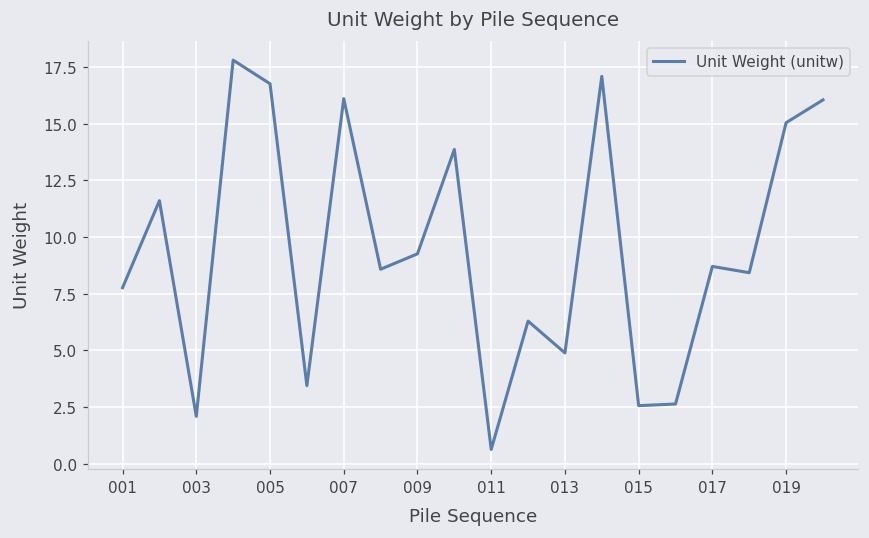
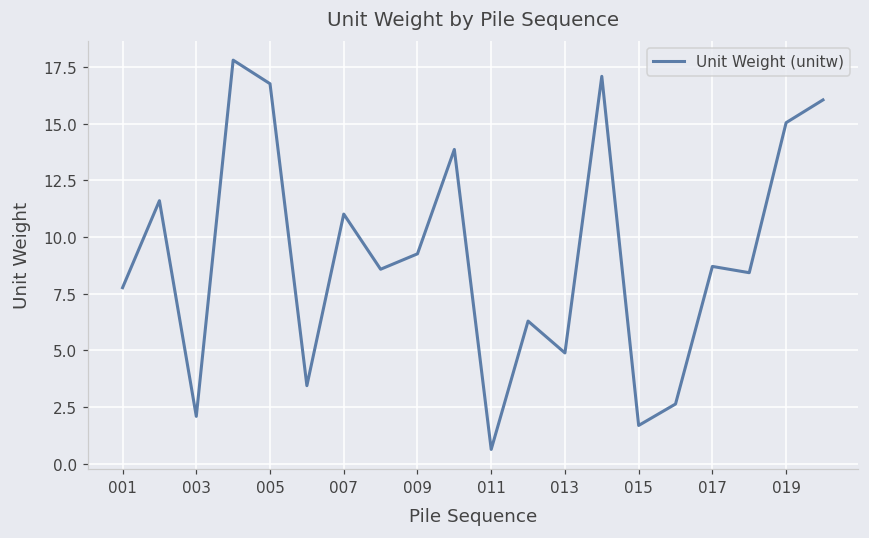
007: 16.1 -> 11.0
015: 2.6 -> 1.7
